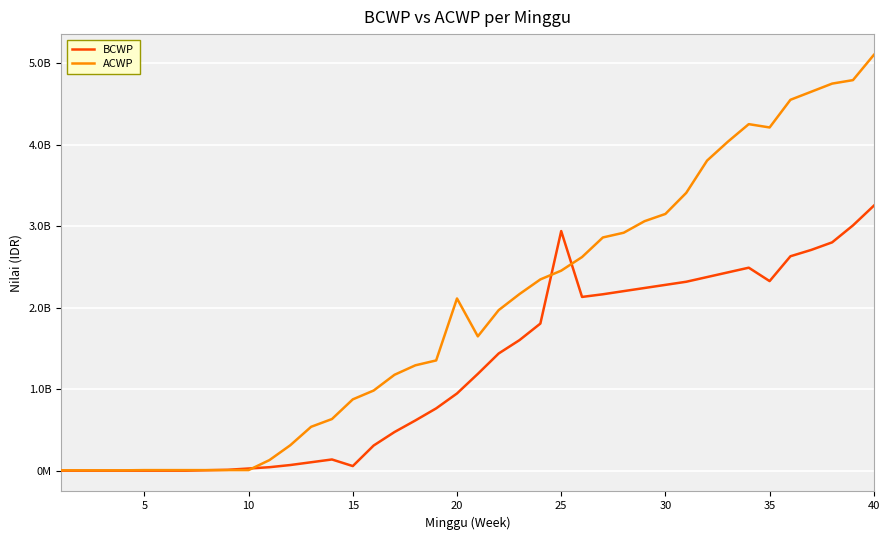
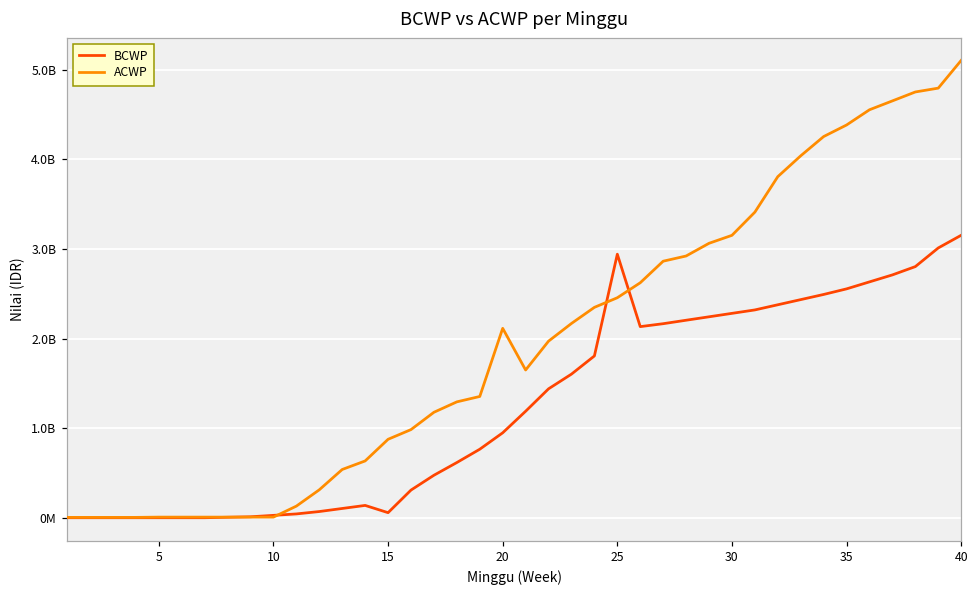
BCWP, 35: 2300000000 -> 2600000000
ACWP, 35: 4200000000 -> 4400000000
BCWP, 40: 3300000000 -> 3200000000
